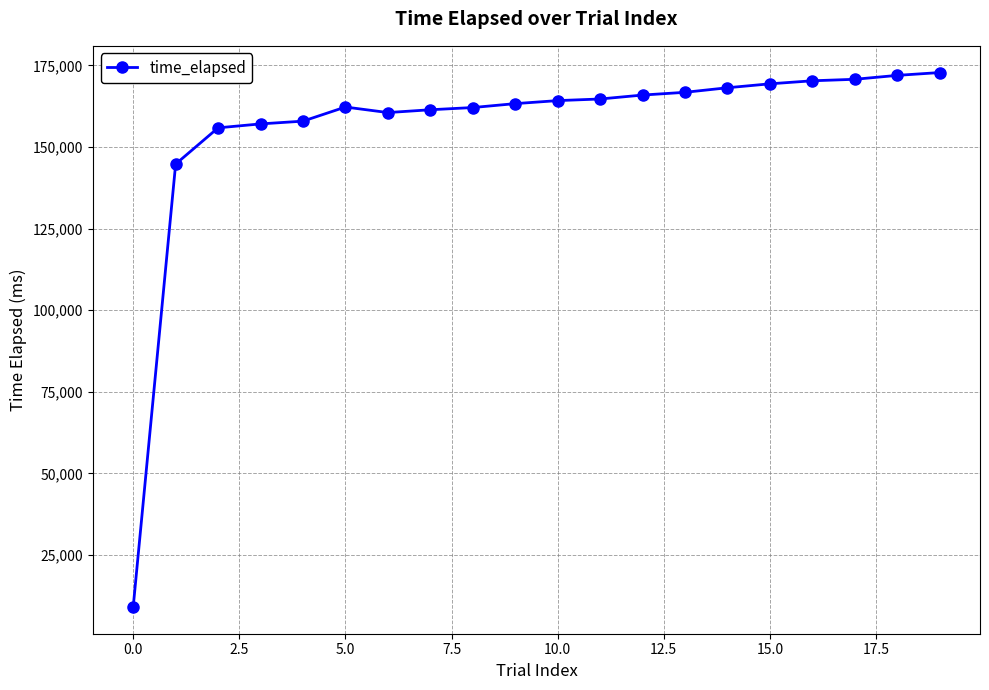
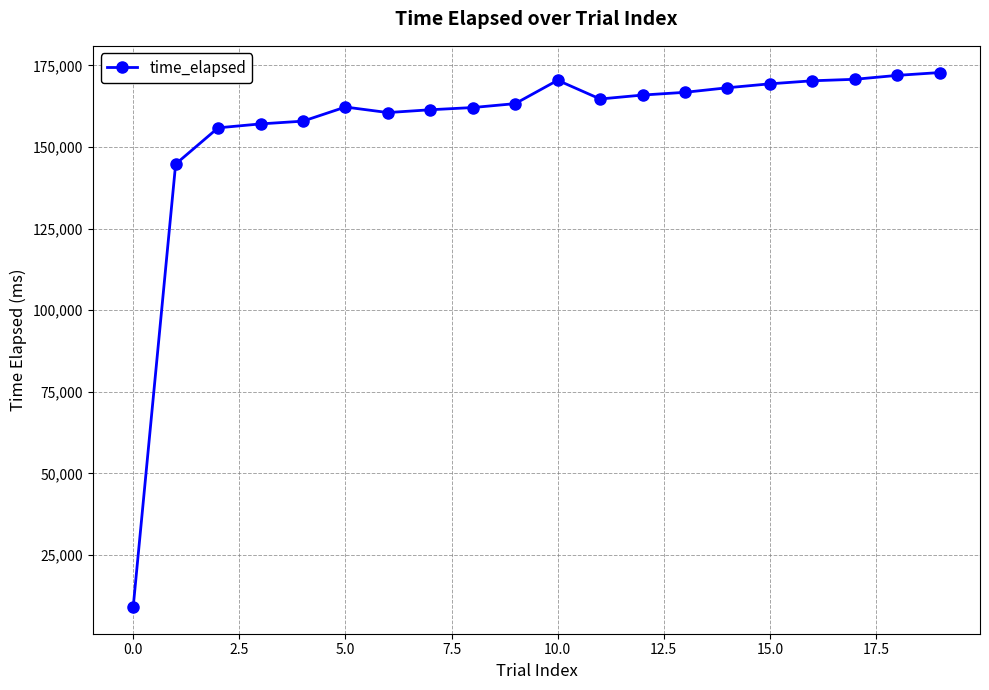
10.0: 164,000 -> 170,000
